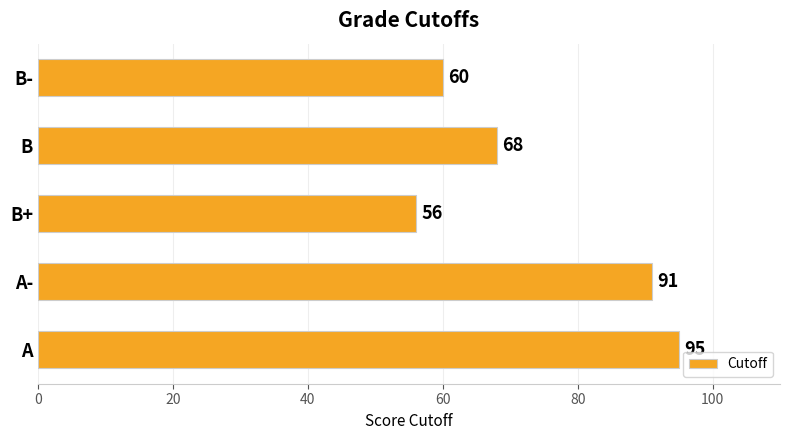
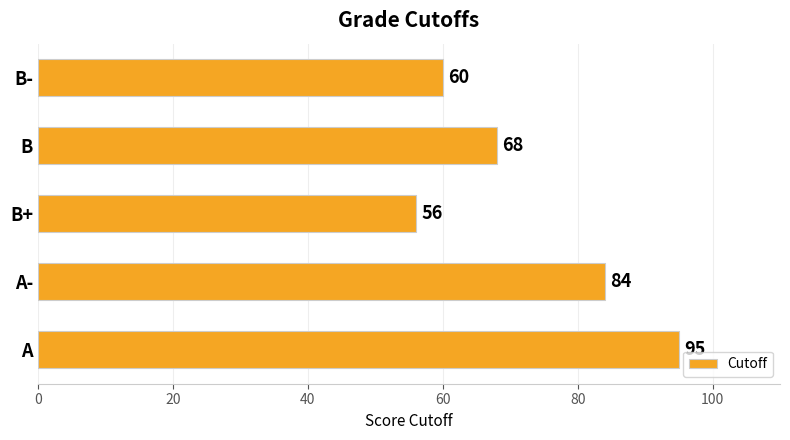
A-: 91 -> 84
